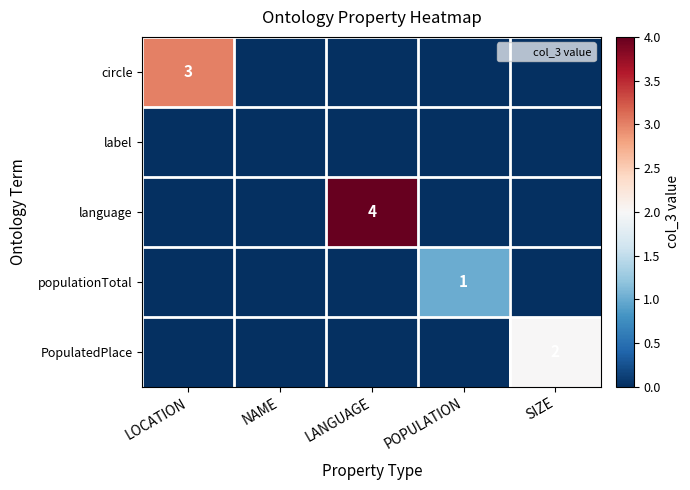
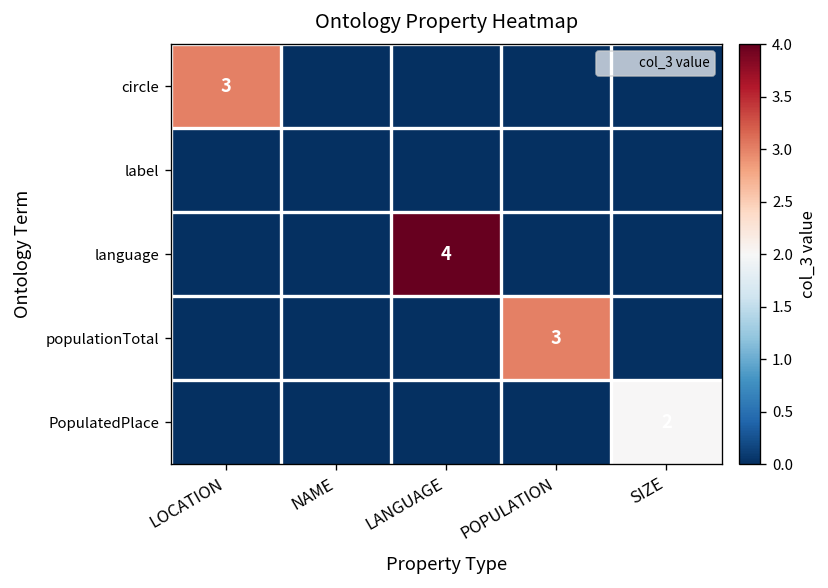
populationTotal, POPULATION: 1 -> 3
